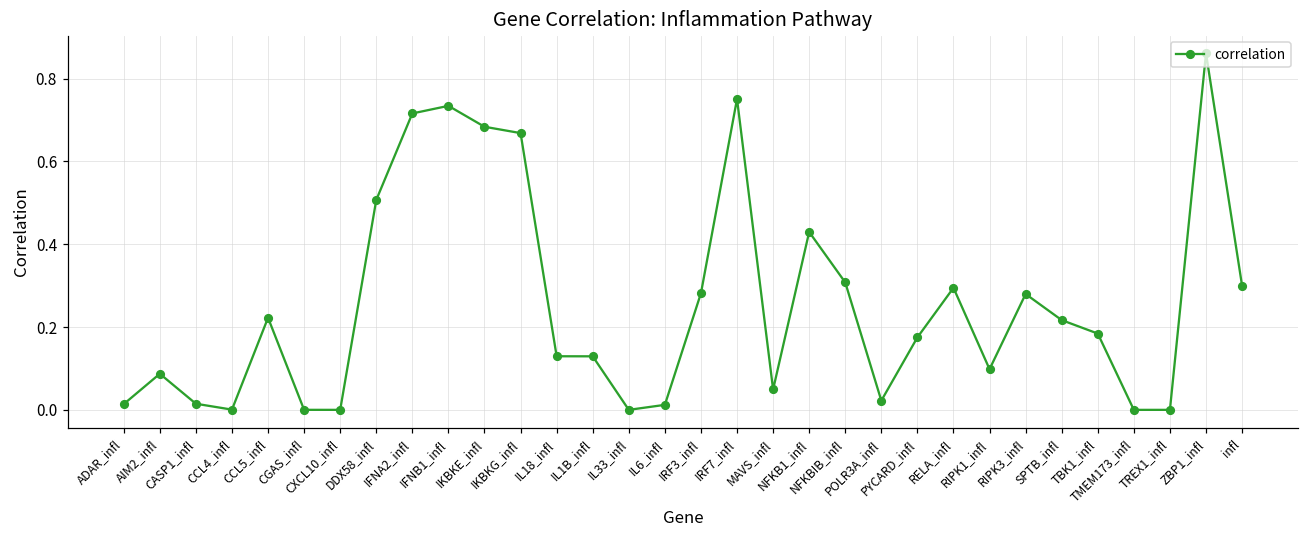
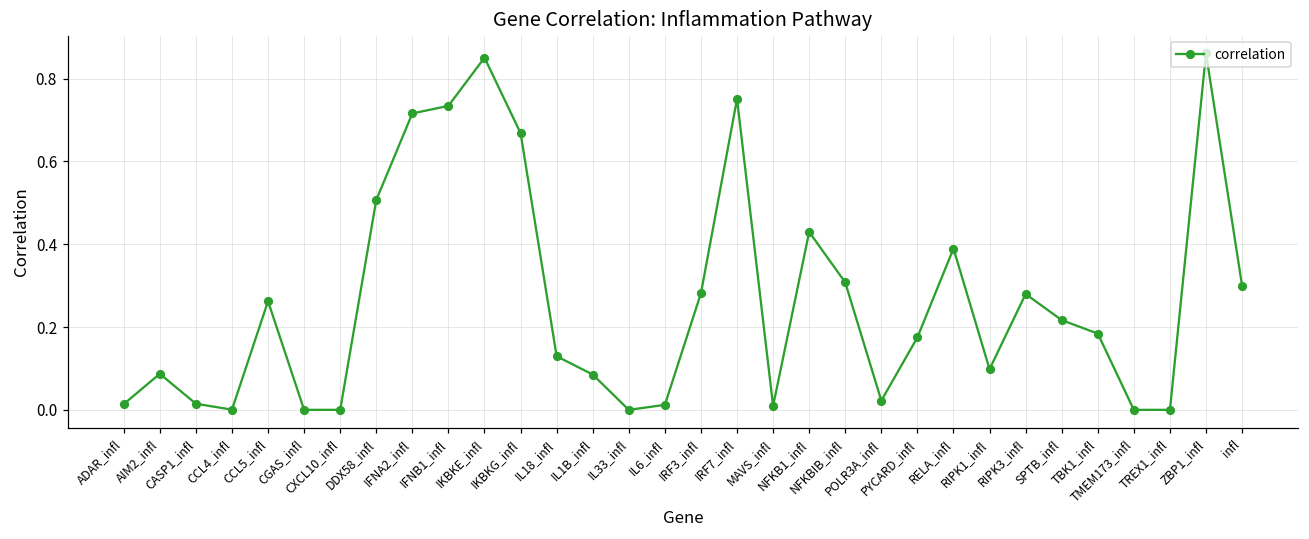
CCL5_infl: 0.22 -> 0.26
IKBKE_infl: 0.68 -> 0.85
IL1B_infl: 0.13 -> 0.09
MAVS_infl: 0.05 -> 0.01
RELA_infl: 0.29 -> 0.39
